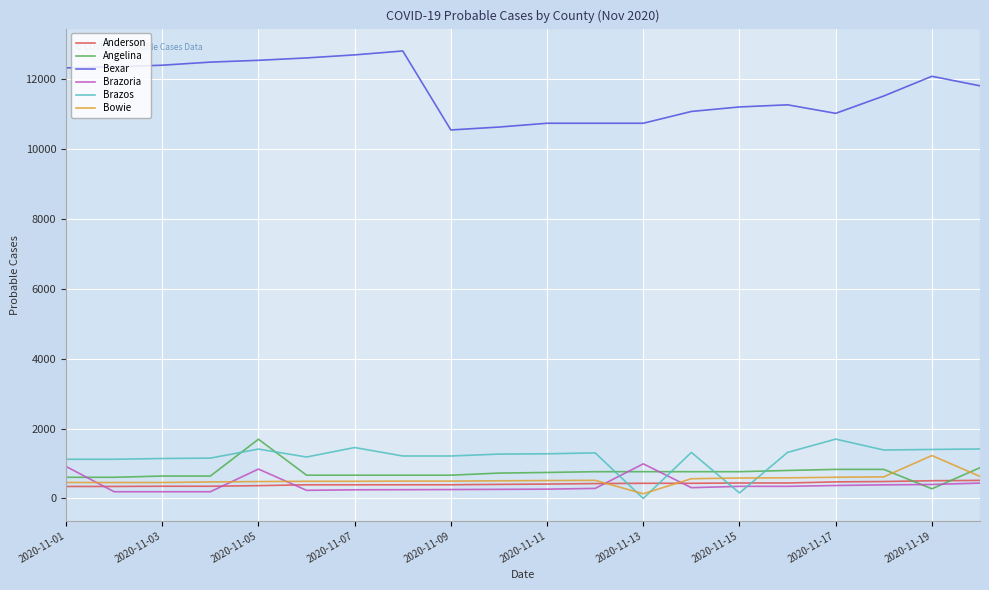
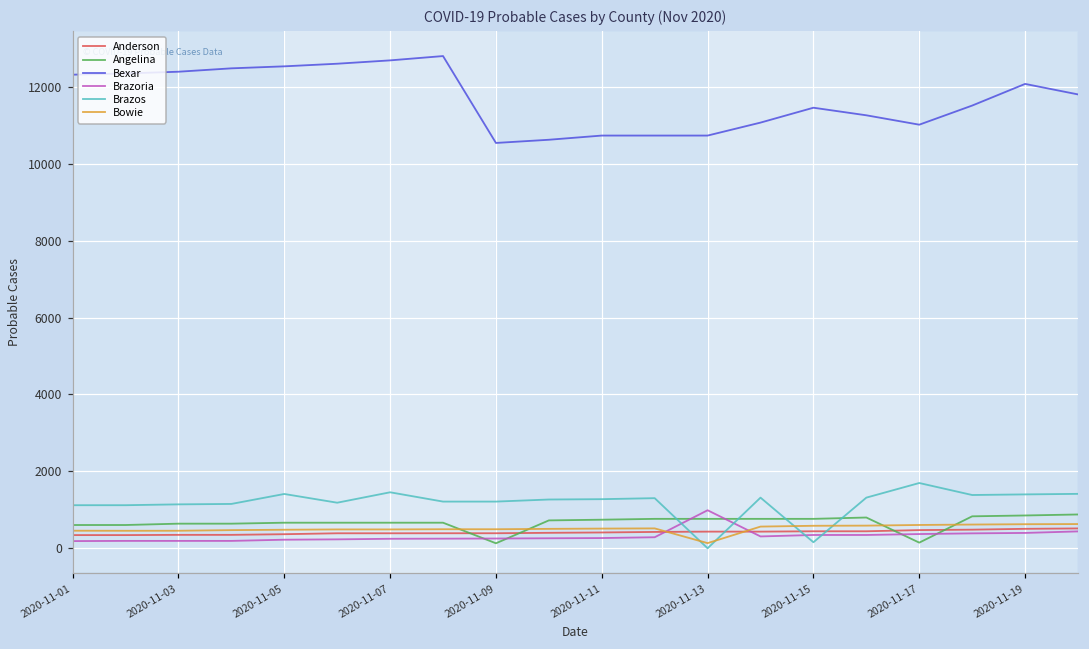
Brazoria, 2020-11-01: 900 -> 200
Angelina, 2020-11-05: 1700 -> 700
Brazoria, 2020-11-05: 800 -> 200
Angelina, 2020-11-09: 700 -> 100
Bexar, 2020-11-15: 11200 -> 11500
Angelina, 2020-11-17: 800 -> 100
Angelina, 2020-11-19: 300 -> 900
Bowie, 2020-11-19: 1200 -> 600
